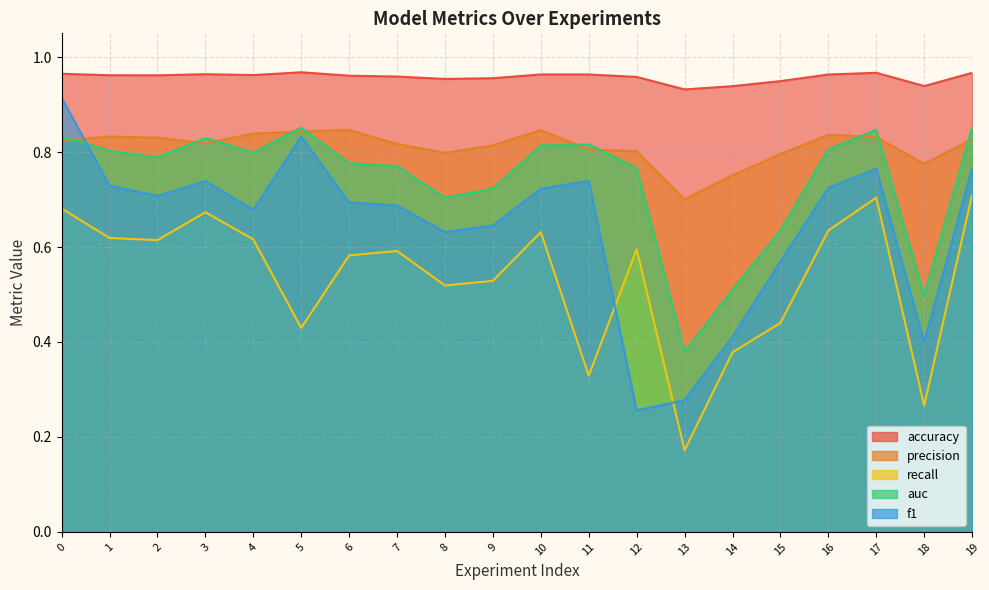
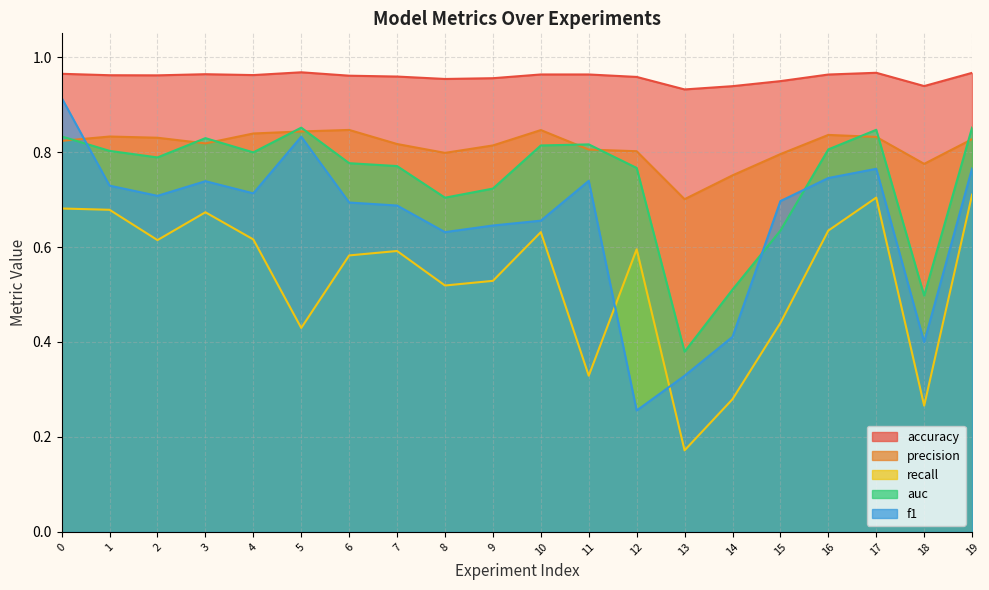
recall, 1: 0.62 -> 0.68
f1, 4: 0.68 -> 0.71
f1, 10: 0.72 -> 0.66
f1, 13: 0.28 -> 0.33
recall, 14: 0.38 -> 0.28
f1, 15: 0.57 -> 0.70
f1, 16: 0.72 -> 0.75
